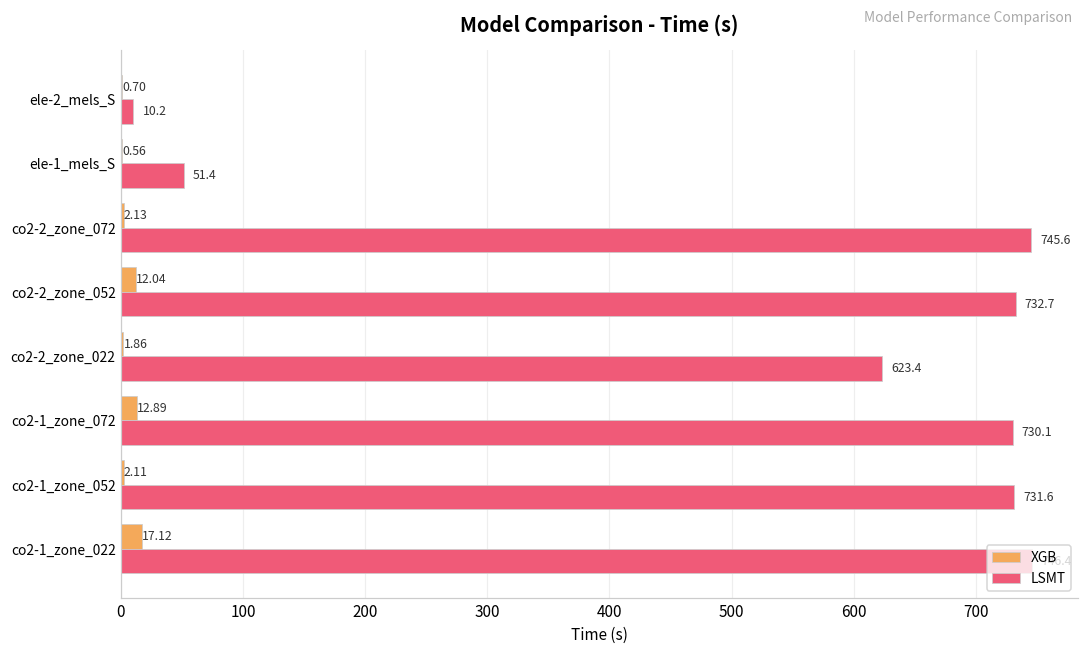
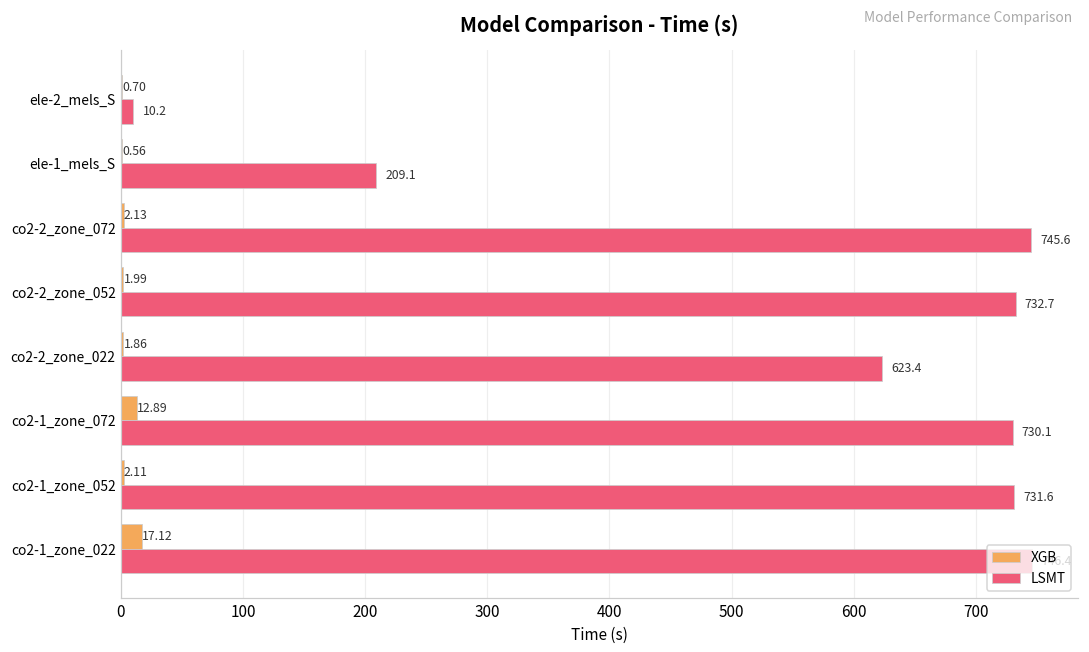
LSMT, ele-1_mels_S: 51.4 -> 209.1
XGB, co2-2_zone_052: 12.04 -> 1.99
